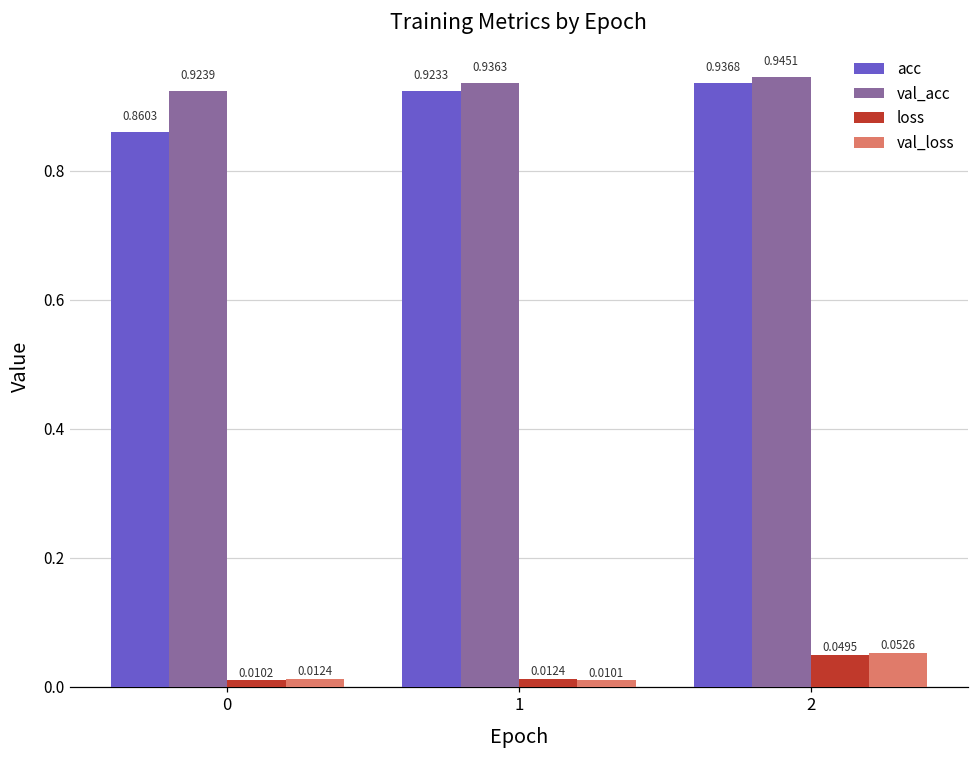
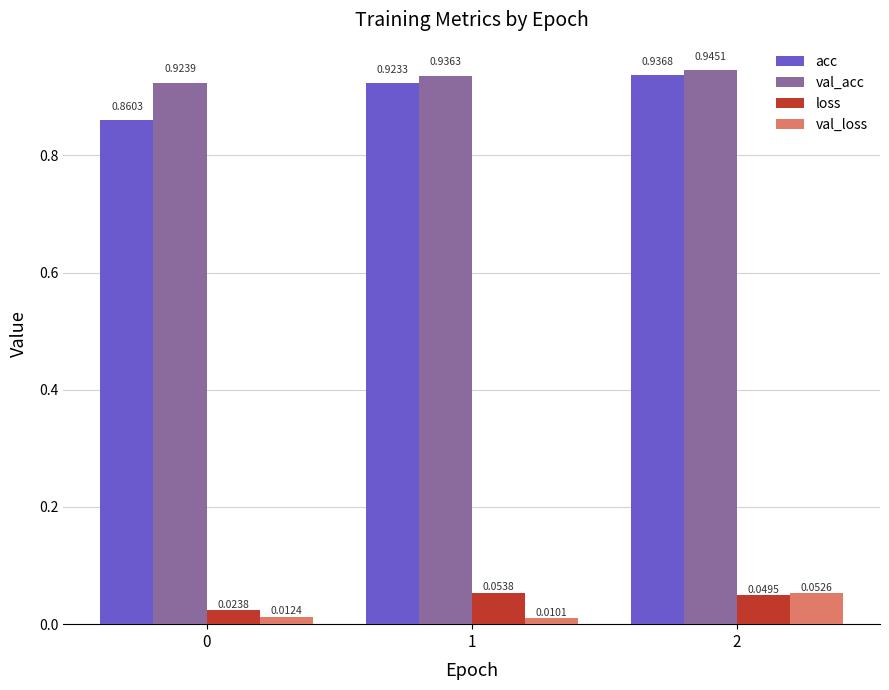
loss, 0: 0.0102 -> 0.0238
loss, 1: 0.0124 -> 0.0538
